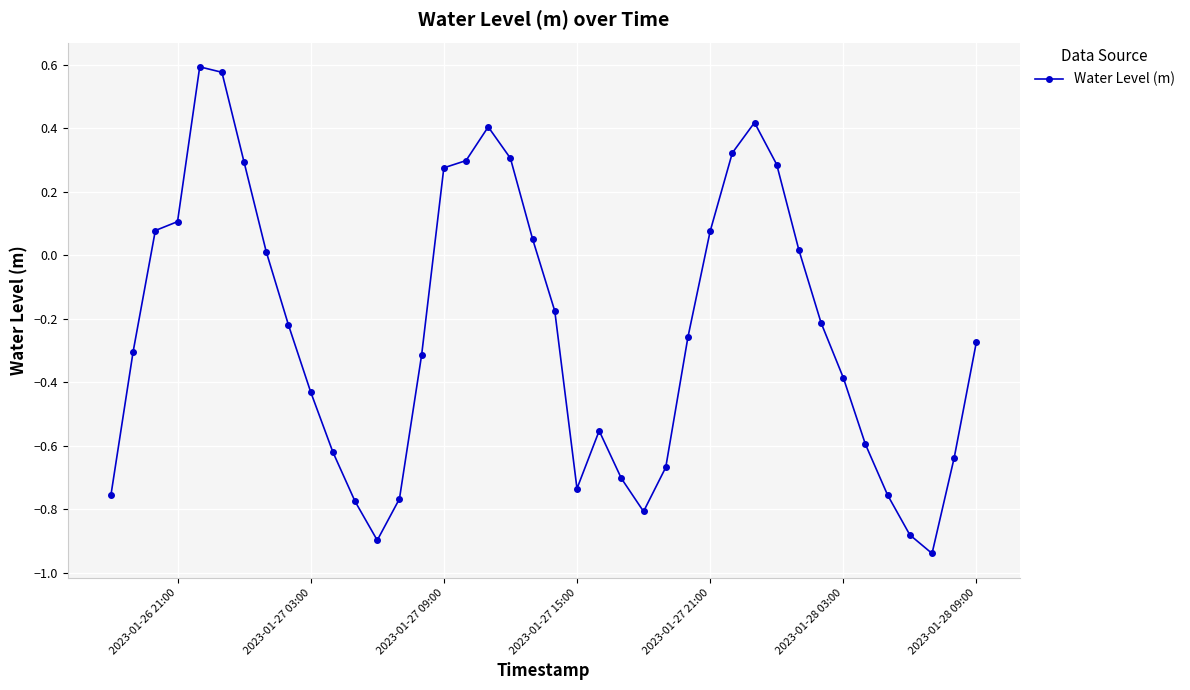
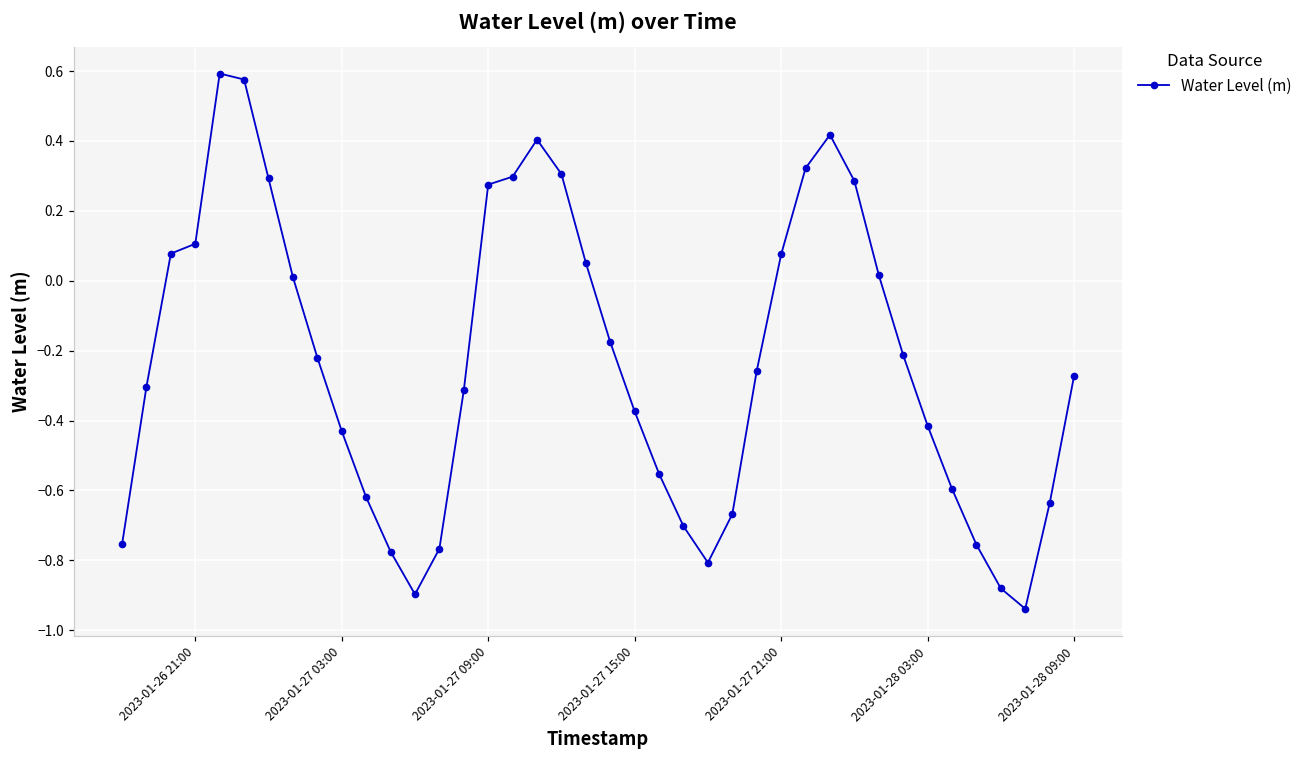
2023-01-27 15:00: -0.73 -> -0.37
2023-01-28 03:00: -0.39 -> -0.41
